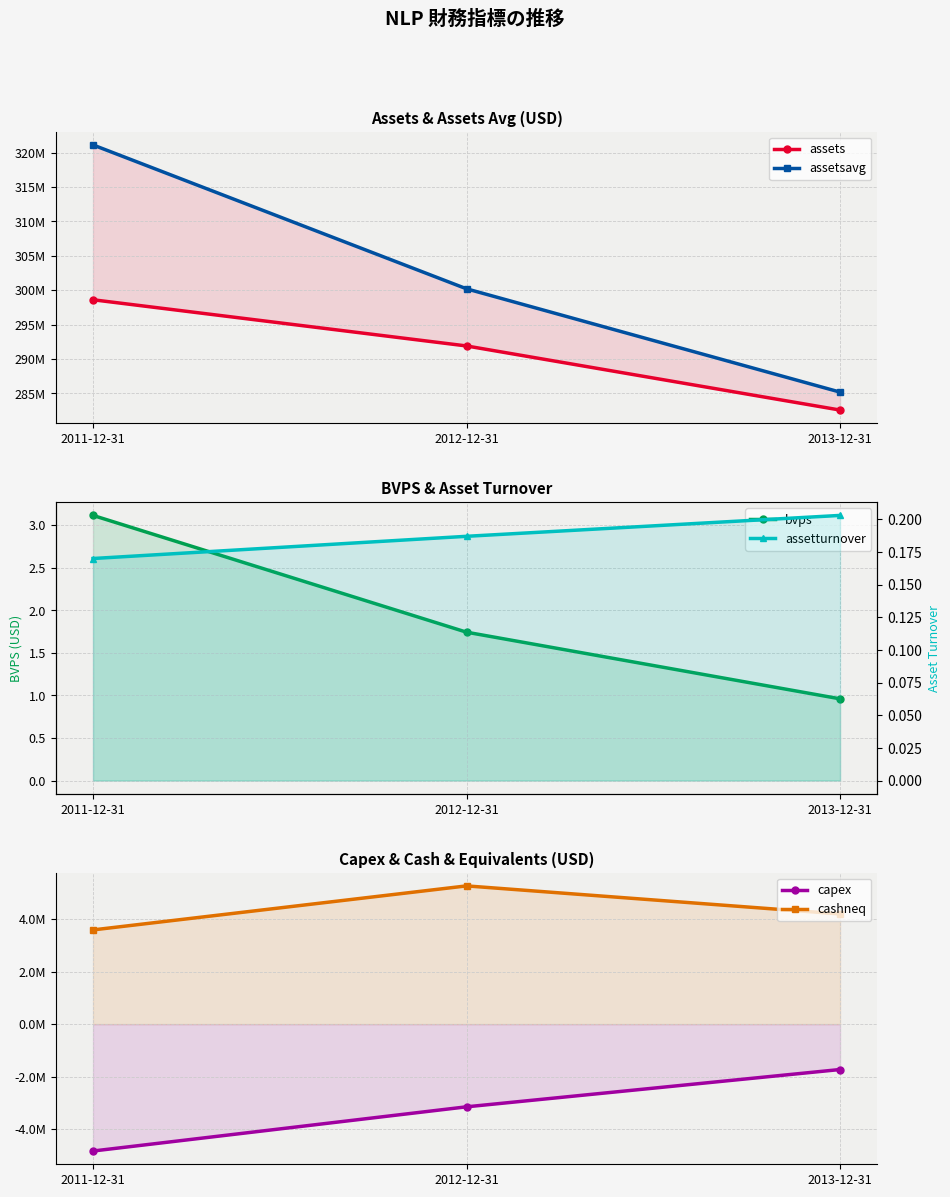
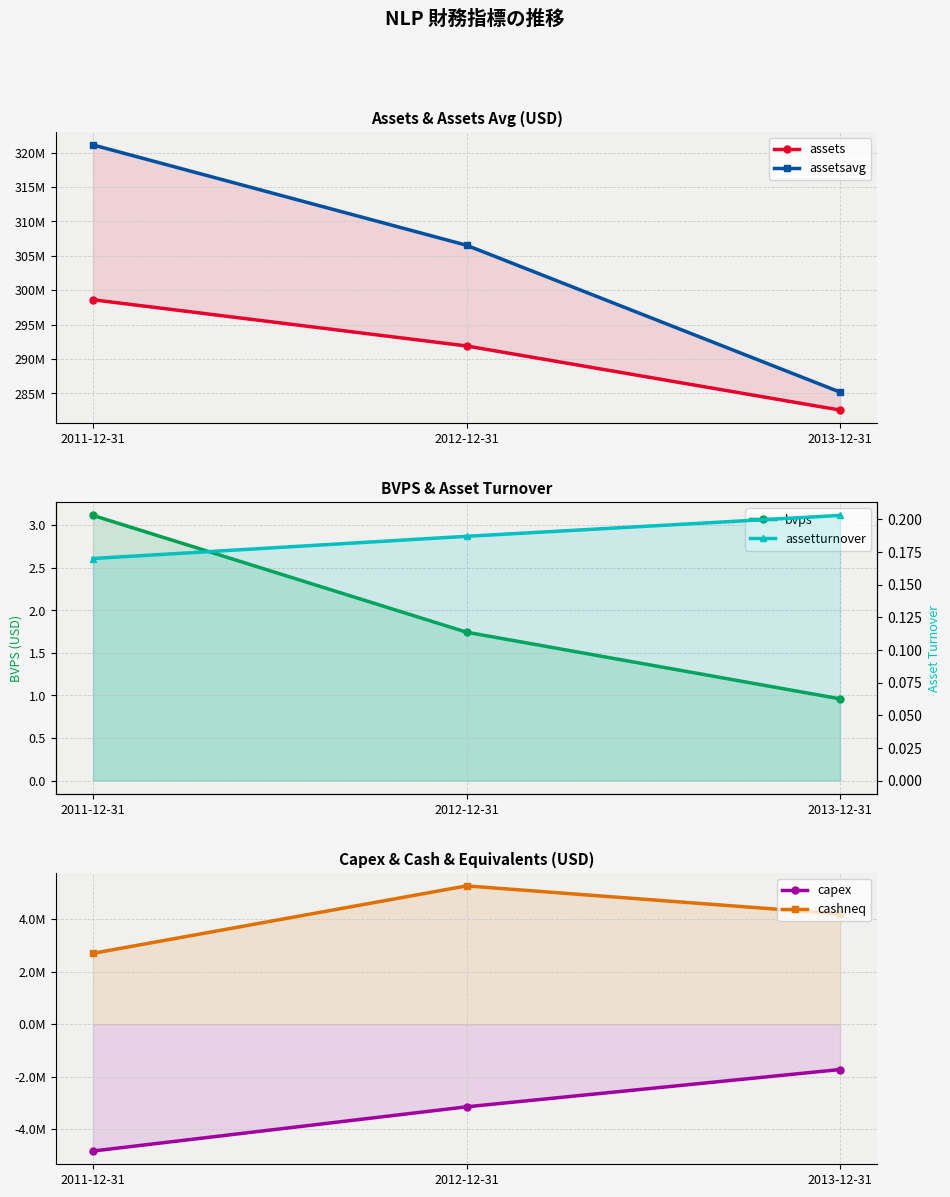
Assets & Assets Avg (USD), assetsavg, 2012-12-31: 300000000 -> 307000000
Capex & Cash & Equivalents (USD), cashneq, 2011-12-31: 3600000 -> 2700000
